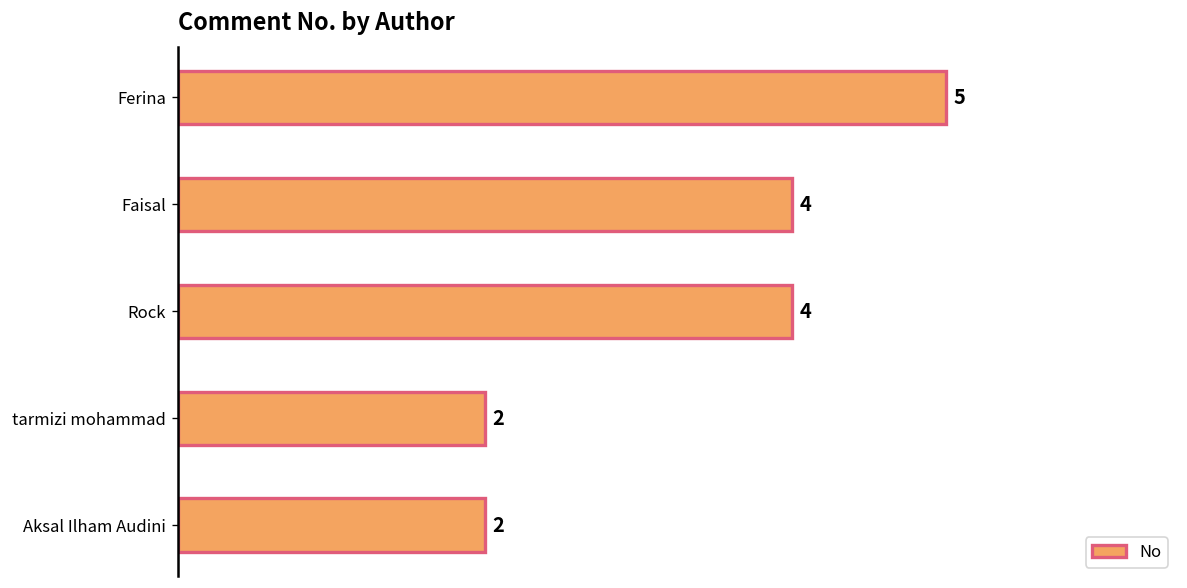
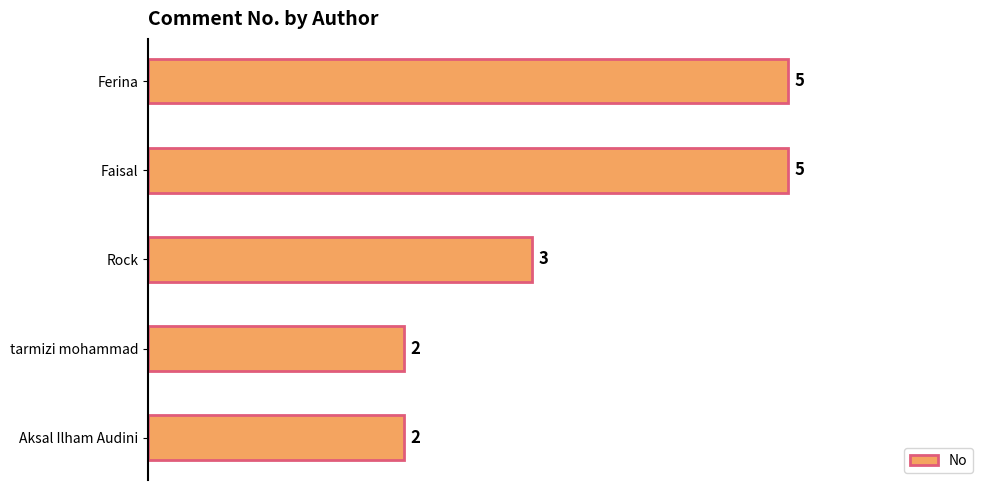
Faisal: 4 -> 5
Rock: 4 -> 3
